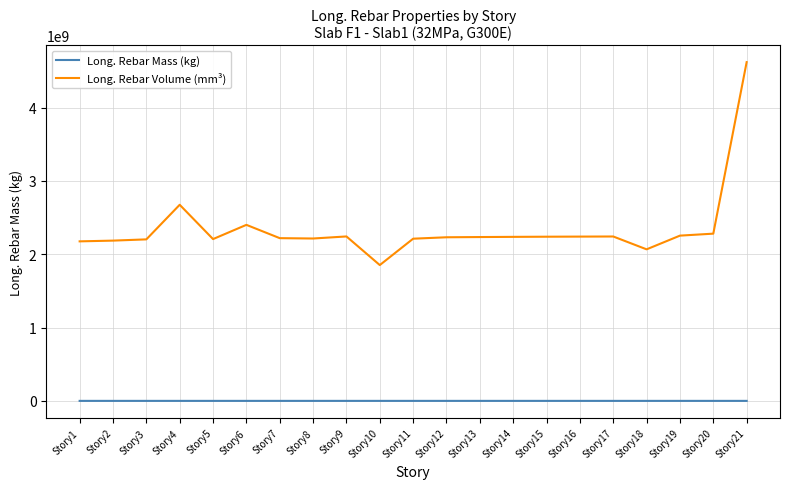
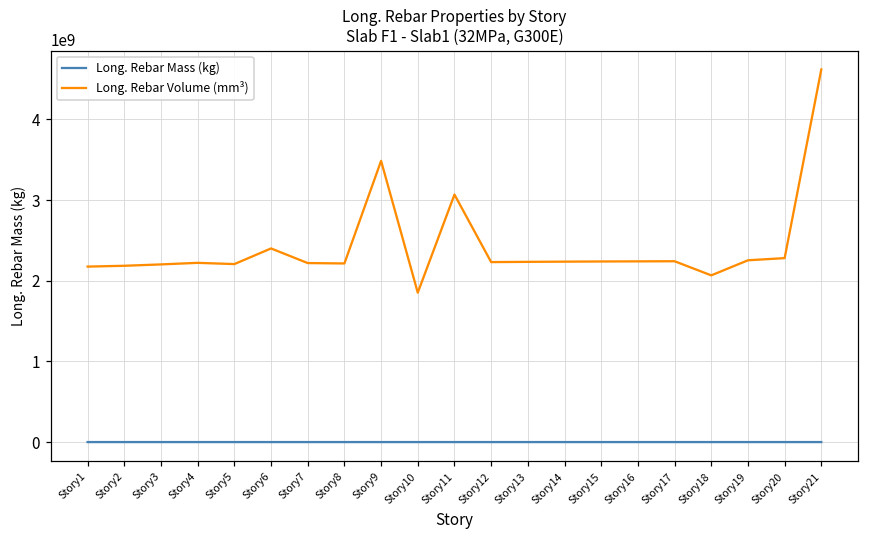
Long. Rebar Volume (mm³), Story4: 2700000000 -> 2200000000
Long. Rebar Volume (mm³), Story9: 2200000000 -> 3500000000
Long. Rebar Volume (mm³), Story11: 2200000000 -> 3100000000
